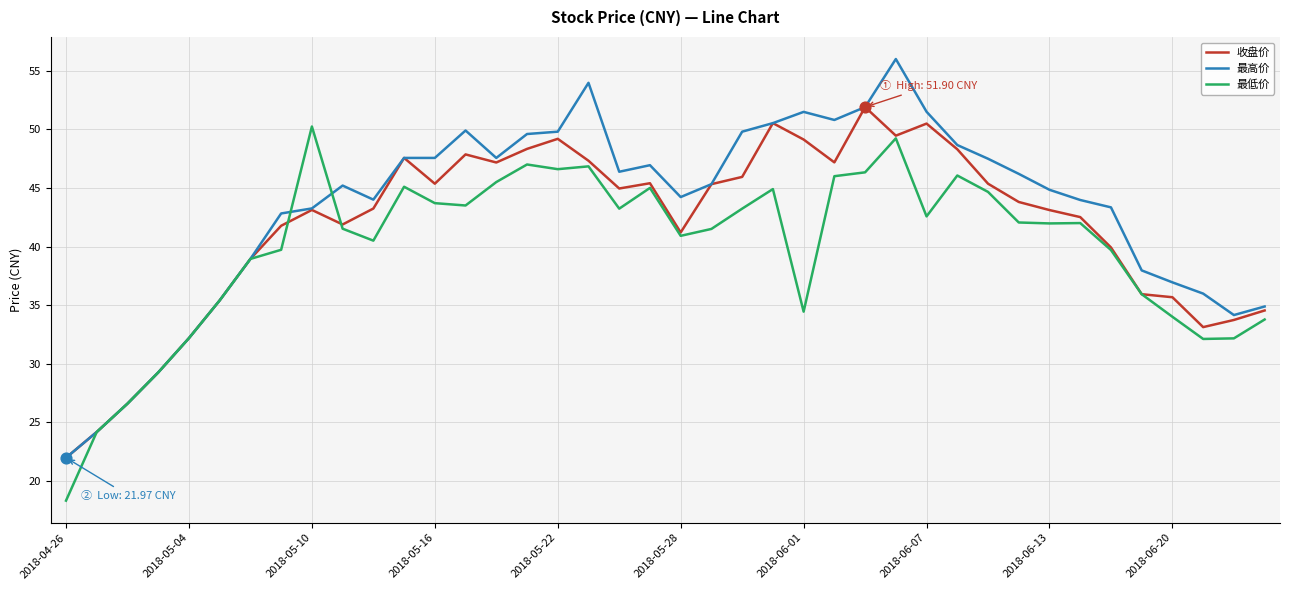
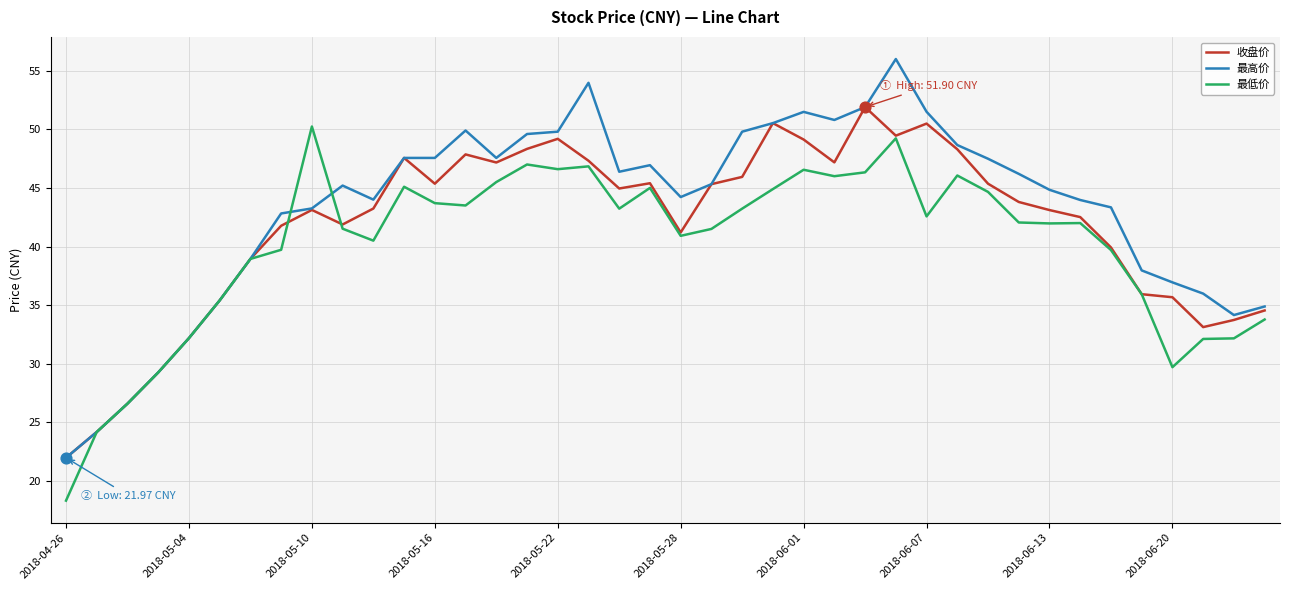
最低价, 2018-06-01: 34.4 -> 46.6
最低价, 2018-06-20: 34.0 -> 29.7
